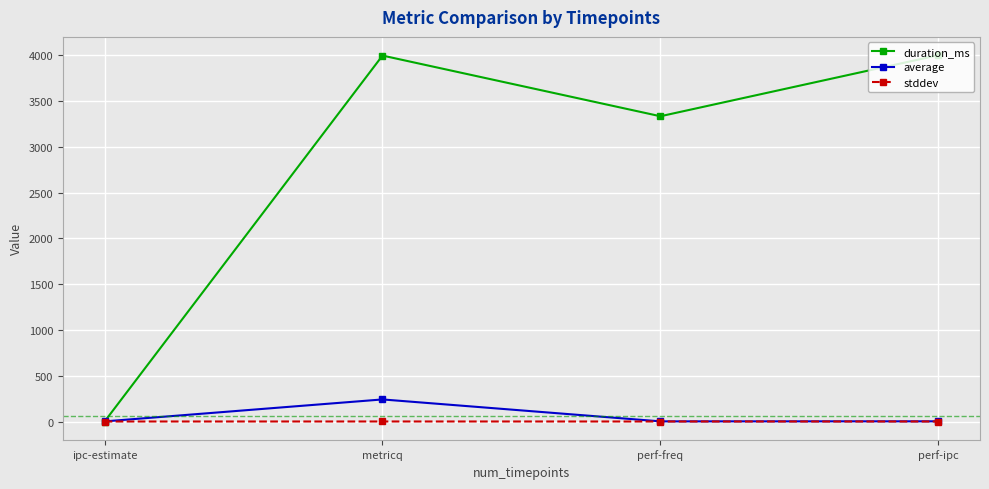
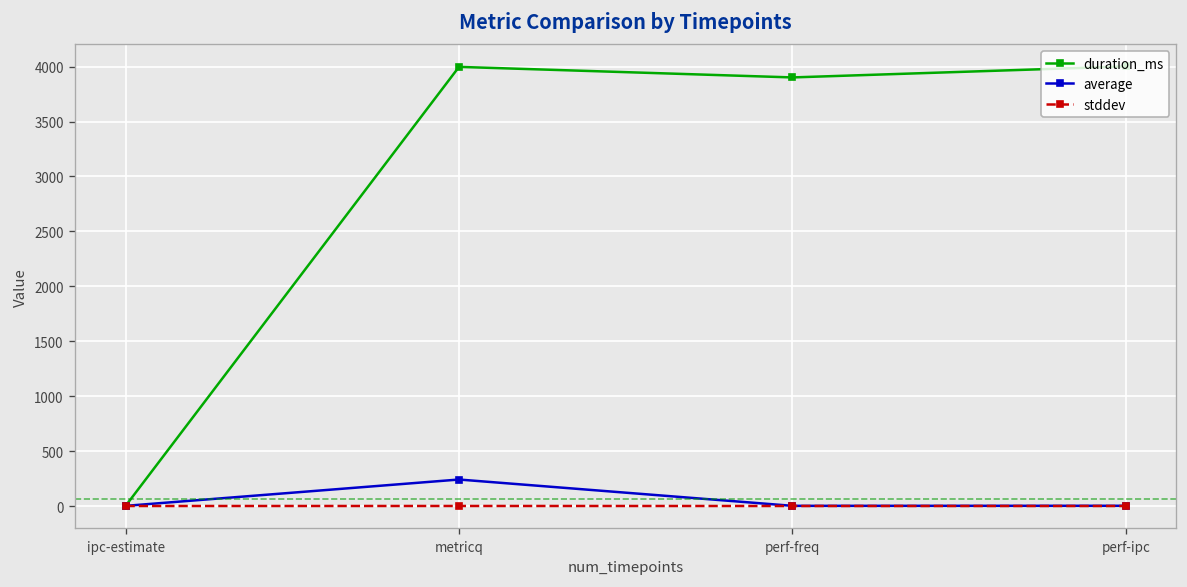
duration_ms, perf-freq: 3300 -> 3900
